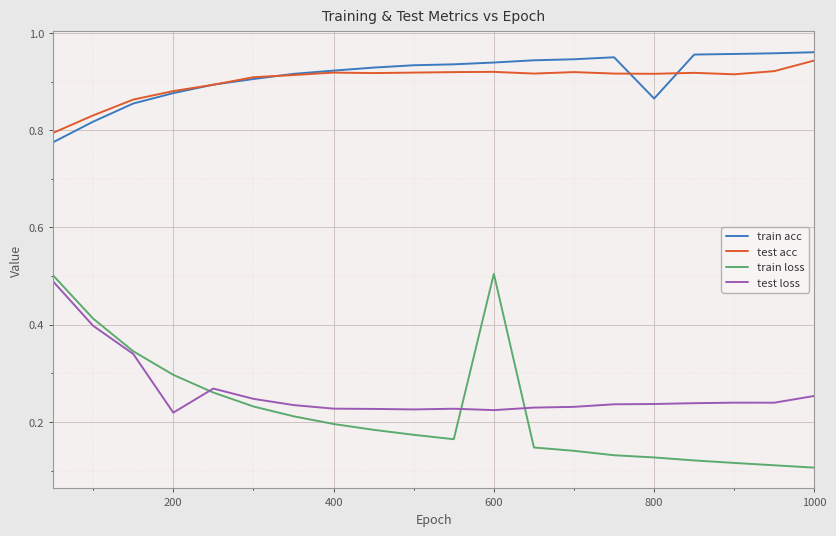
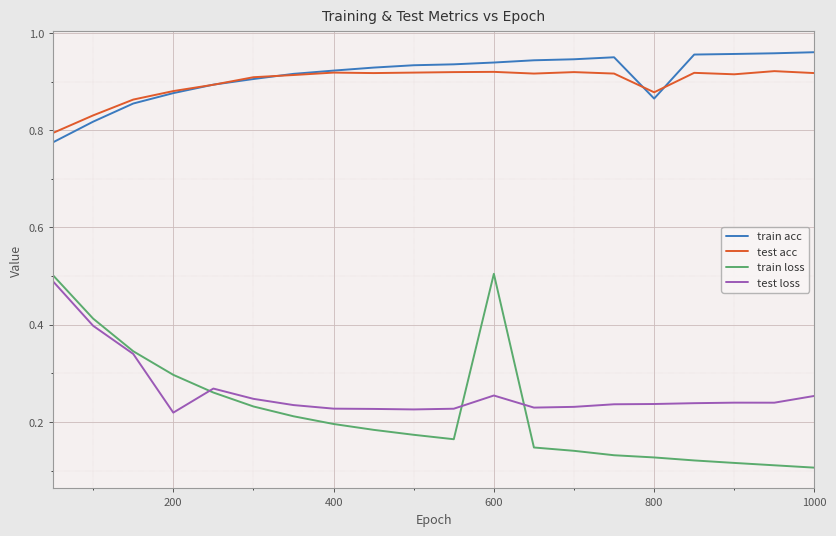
test loss, 600: 0.22 -> 0.25
test acc, 800: 0.92 -> 0.88
test acc, 1000: 0.94 -> 0.92
